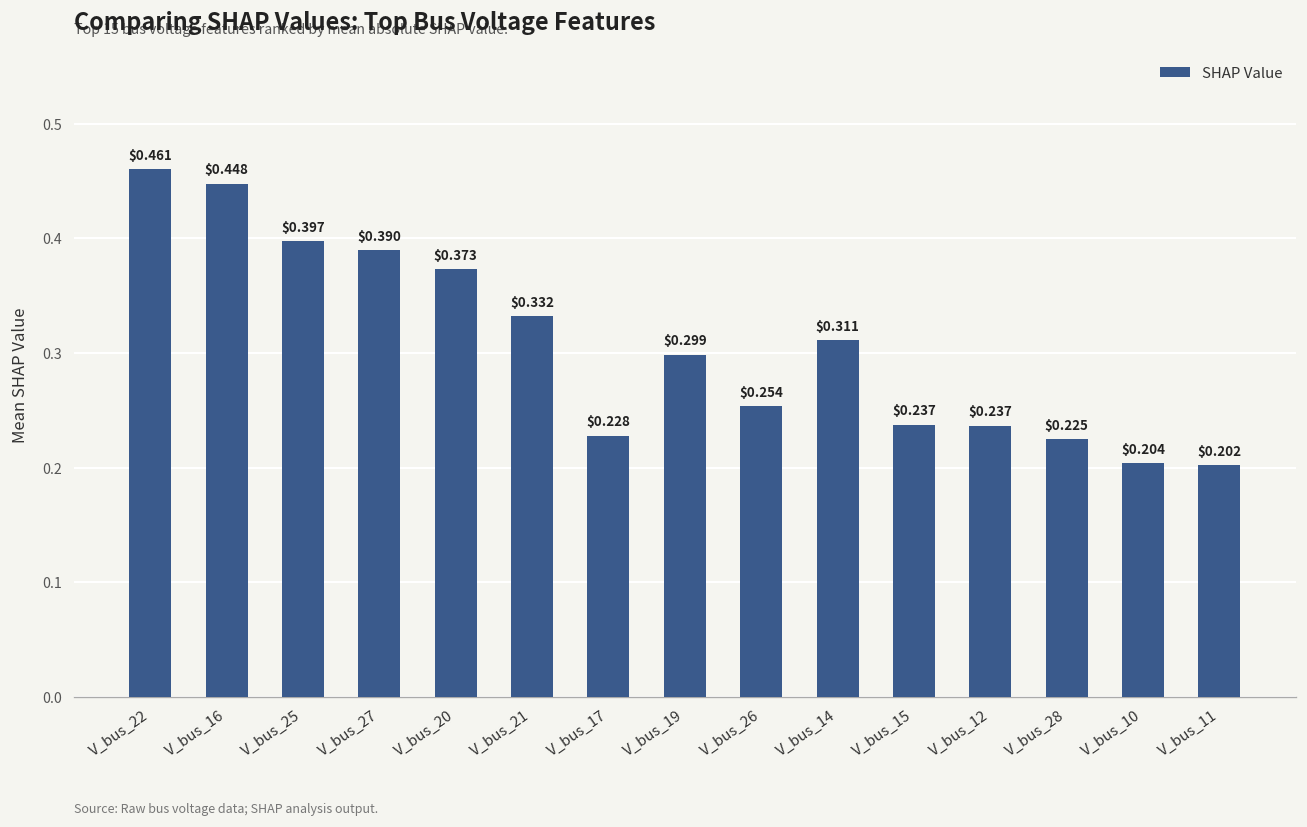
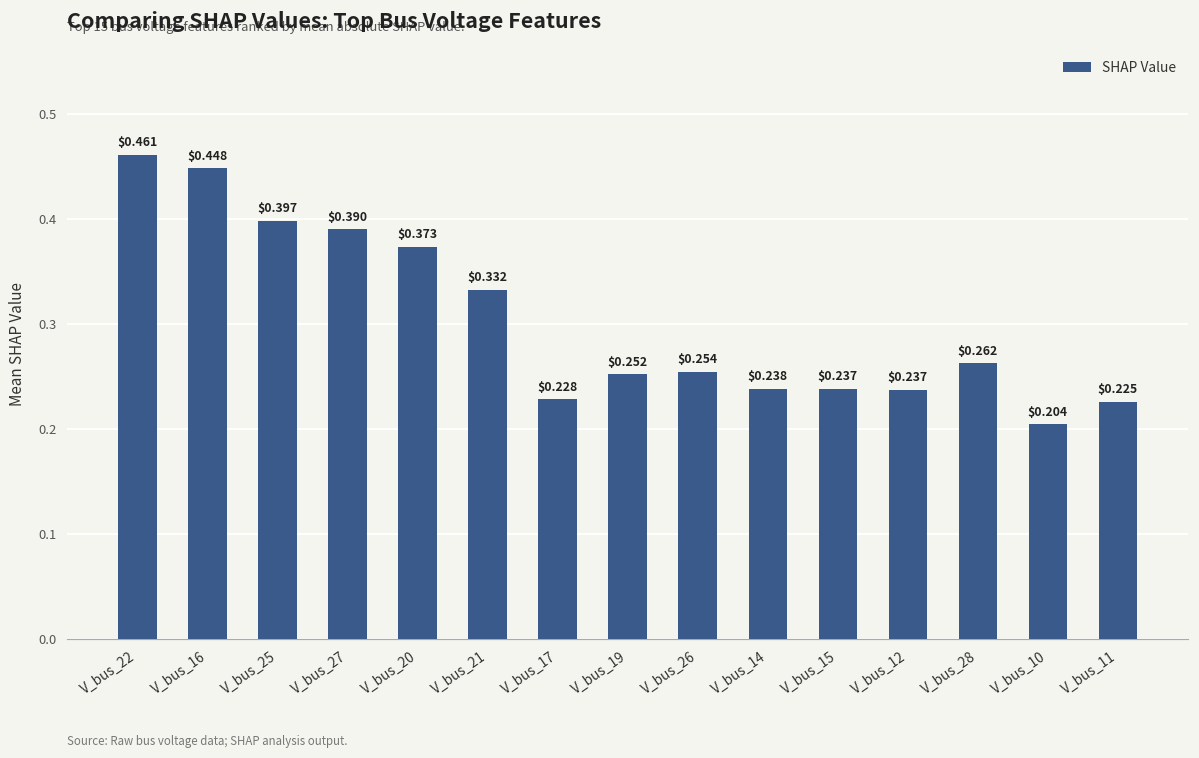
V_bus_19: $0.299 -> $0.252
V_bus_14: $0.311 -> $0.238
V_bus_28: $0.225 -> $0.262
V_bus_11: $0.202 -> $0.225
